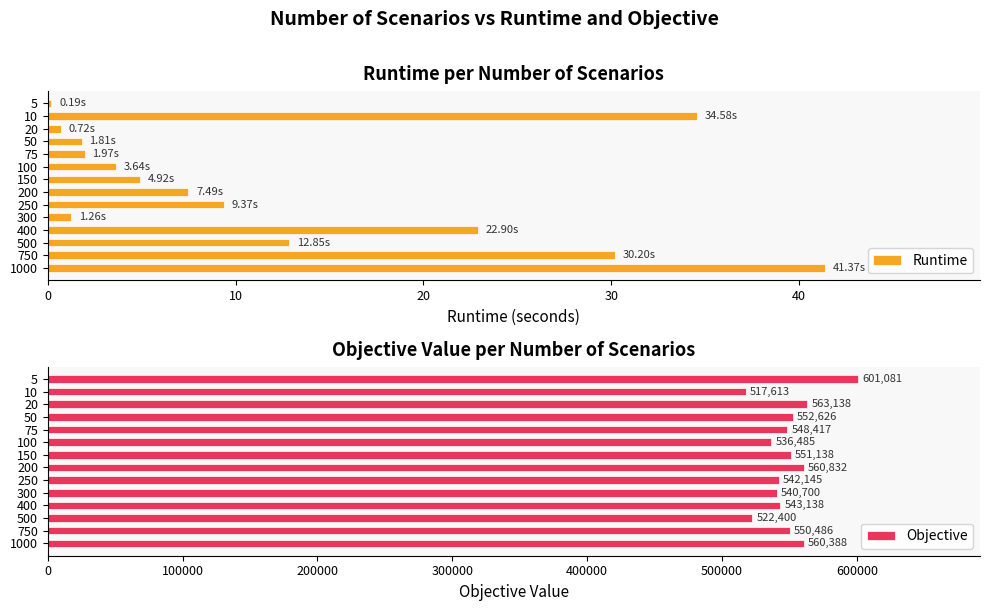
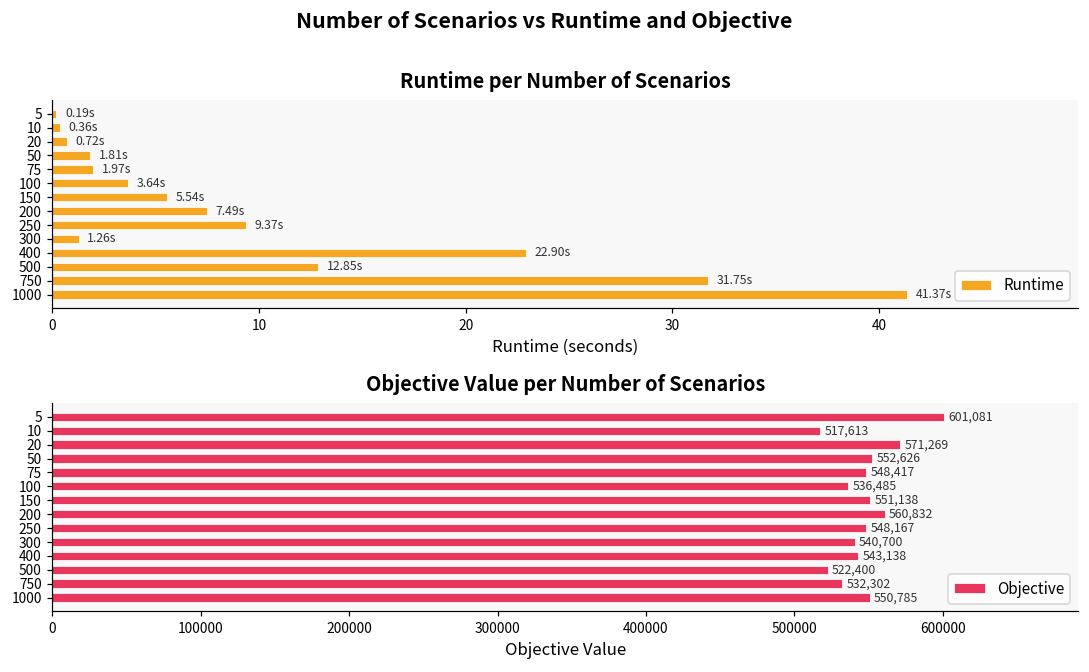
Runtime per Number of Scenarios, Runtime, 10: 34.58s -> 0.36s
Runtime per Number of Scenarios, Runtime, 150: 4.92s -> 5.54s
Runtime per Number of Scenarios, Runtime, 750: 30.20s -> 31.75s
Objective Value per Number of Scenarios, 20: 563,138 -> 571,269
Objective Value per Number of Scenarios, 250: 542,145 -> 548,167
Objective Value per Number of Scenarios, 750: 550,486 -> 532,302
Objective Value per Number of Scenarios, 1000: 560,388 -> 550,785
